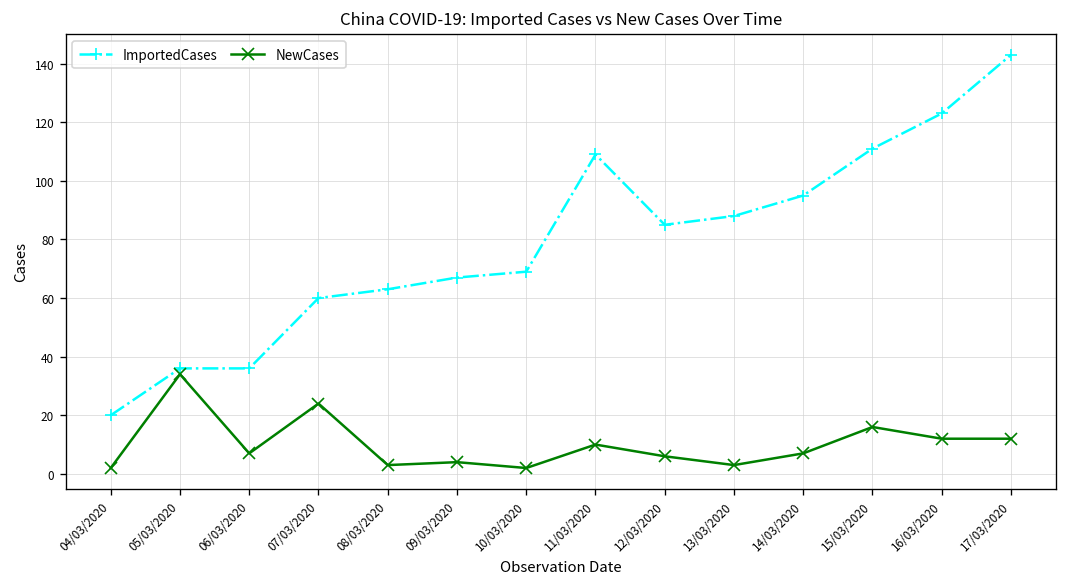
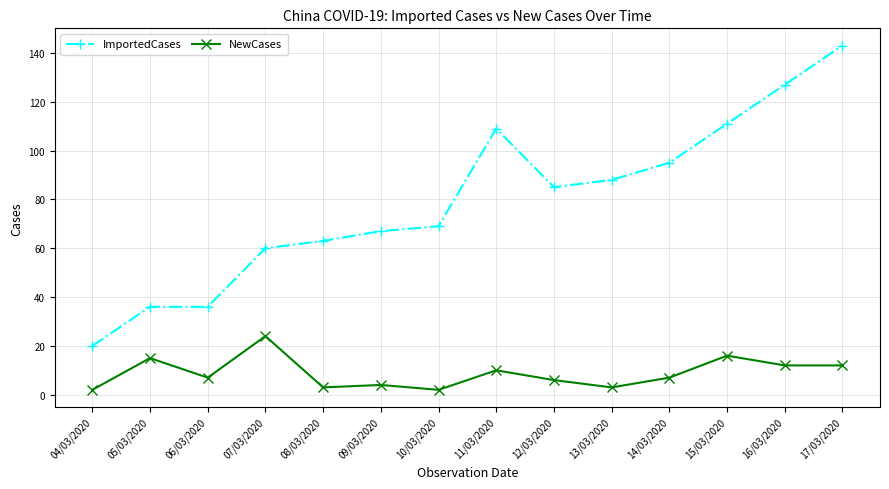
NewCases, 05/03/2020: 34 -> 15
ImportedCases, 16/03/2020: 123 -> 127
